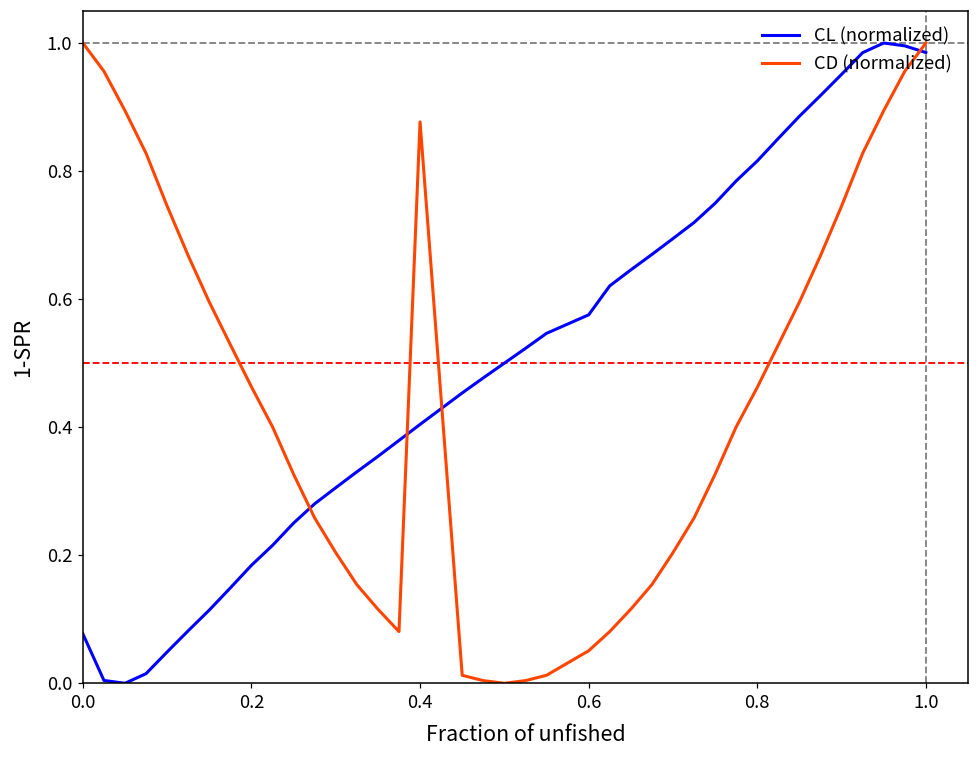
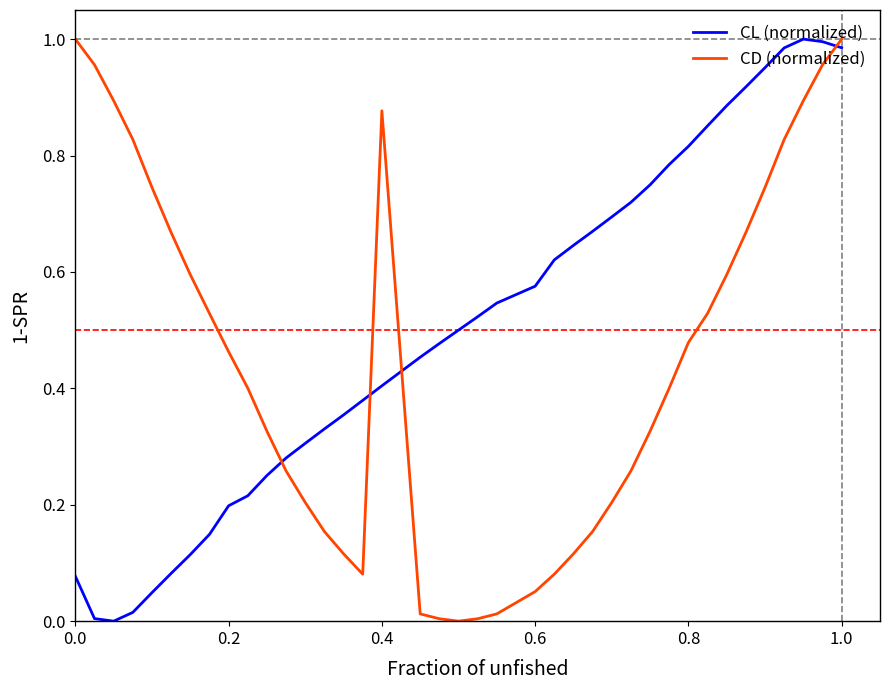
CL (normalized), 0.2: 0.18 -> 0.20
CD (normalized), 0.8: 0.46 -> 0.48
